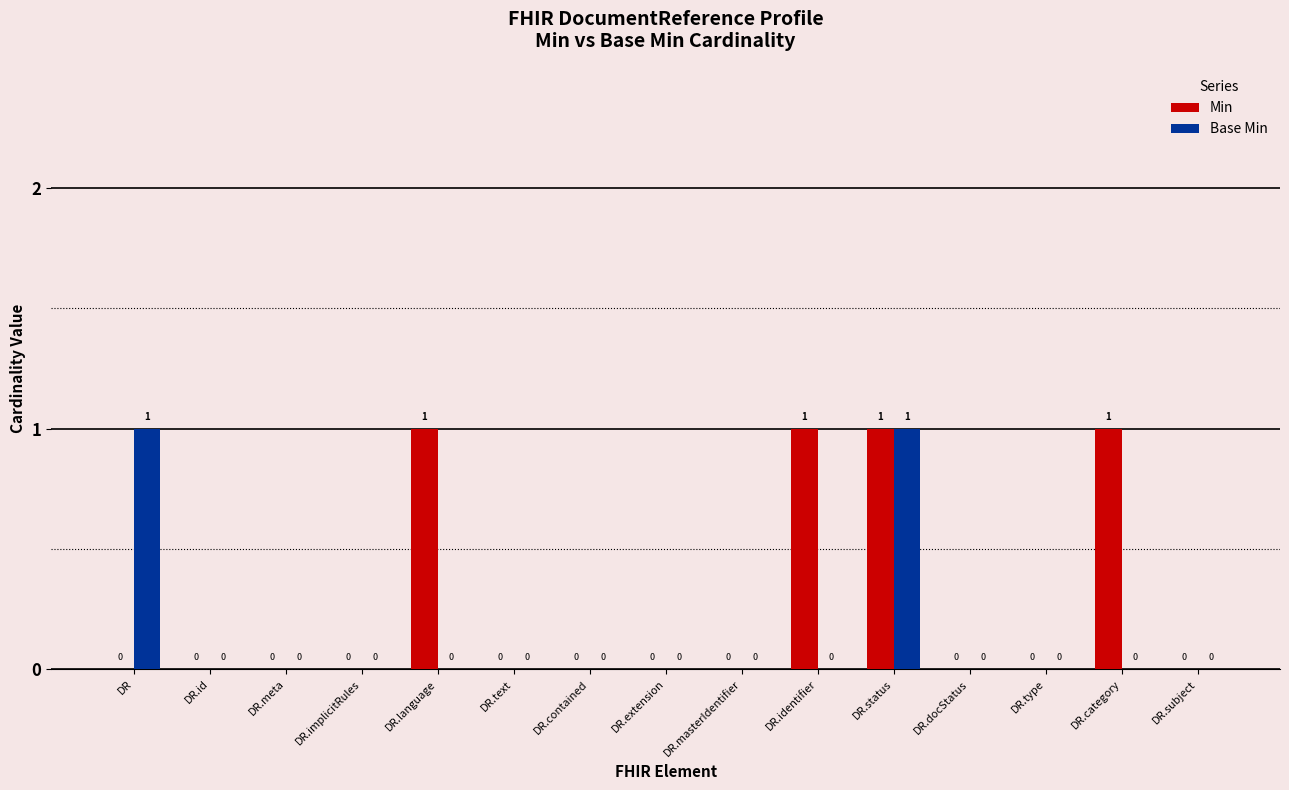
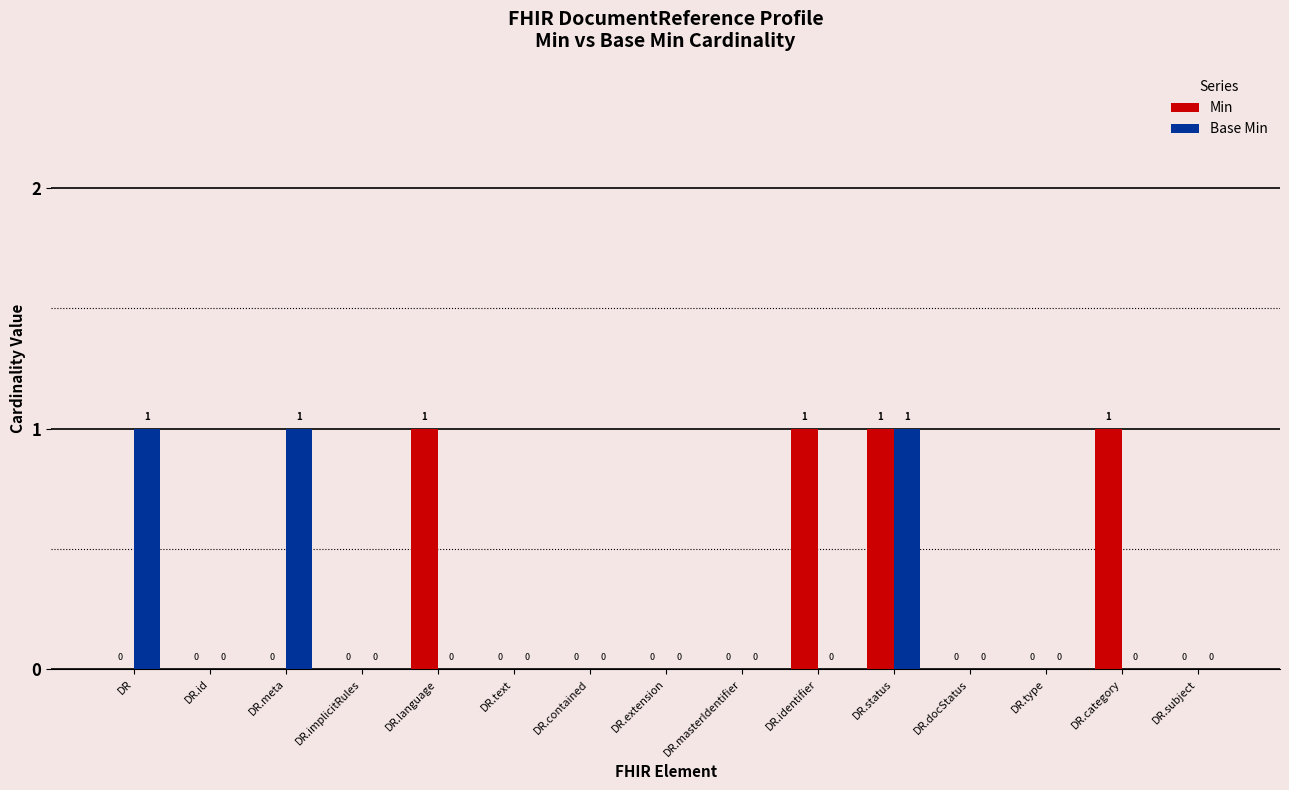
Base Min, DR.meta: 0 -> 1
